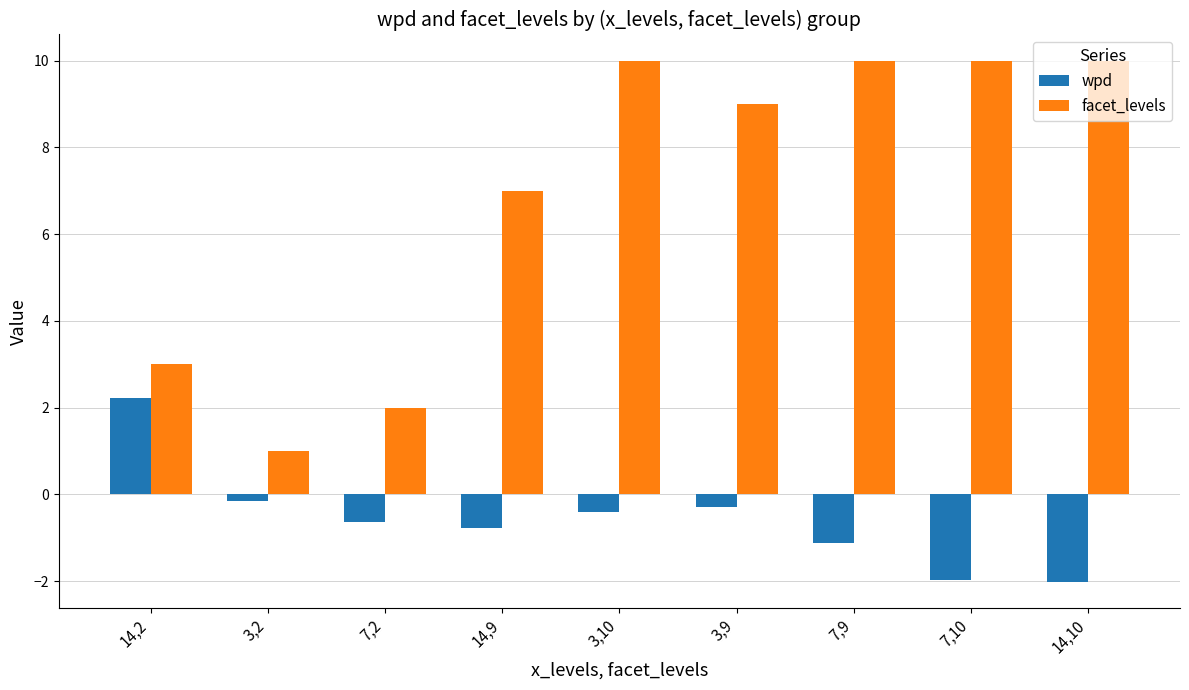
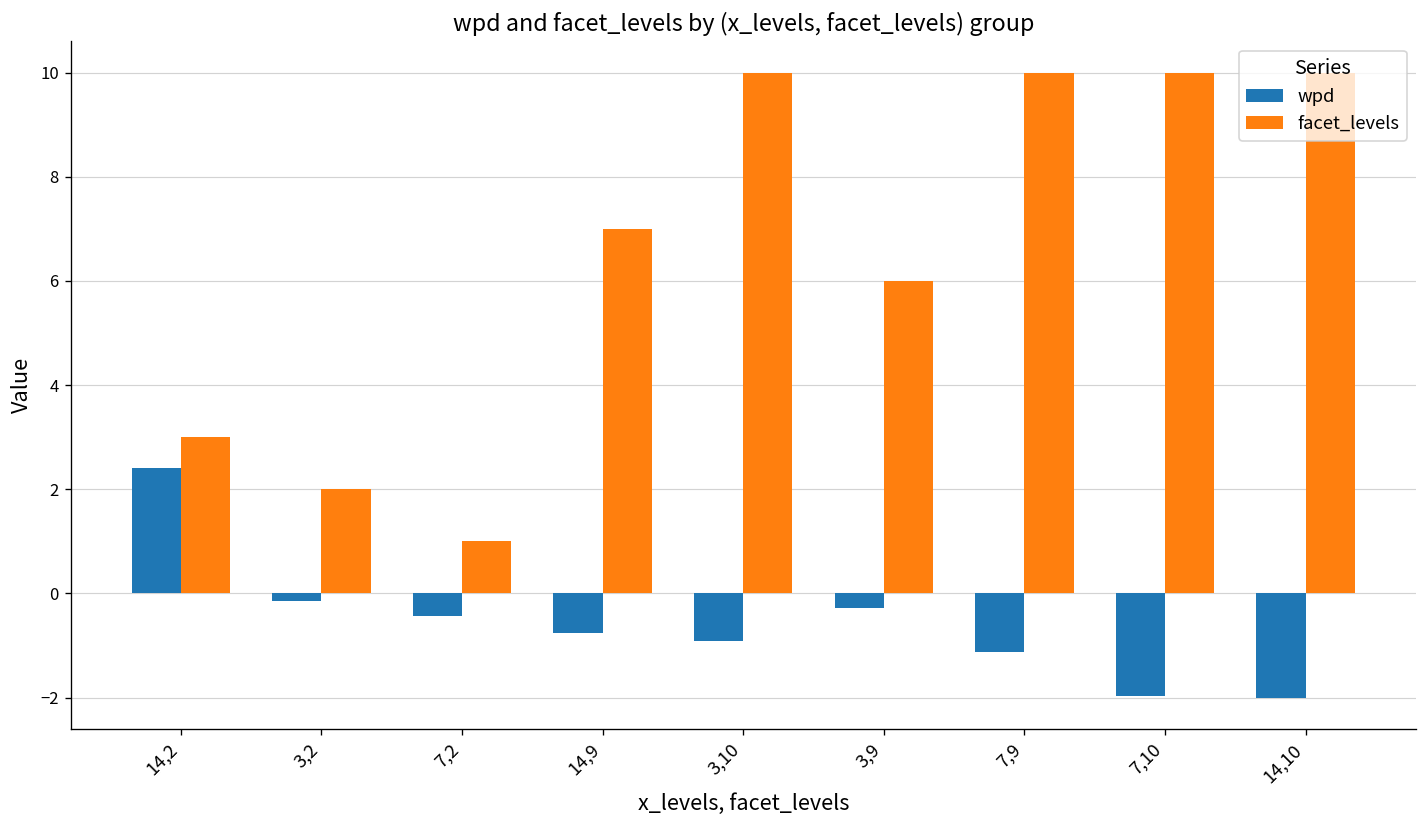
wpd, 14,2: 2.2 -> 2.4
facet_levels, 3,2: 1 -> 2
wpd, 7,2: -0.6 -> -0.4
facet_levels, 7,2: 2 -> 1
wpd, 3,10: -0.4 -> -0.9
facet_levels, 3,9: 9 -> 6
